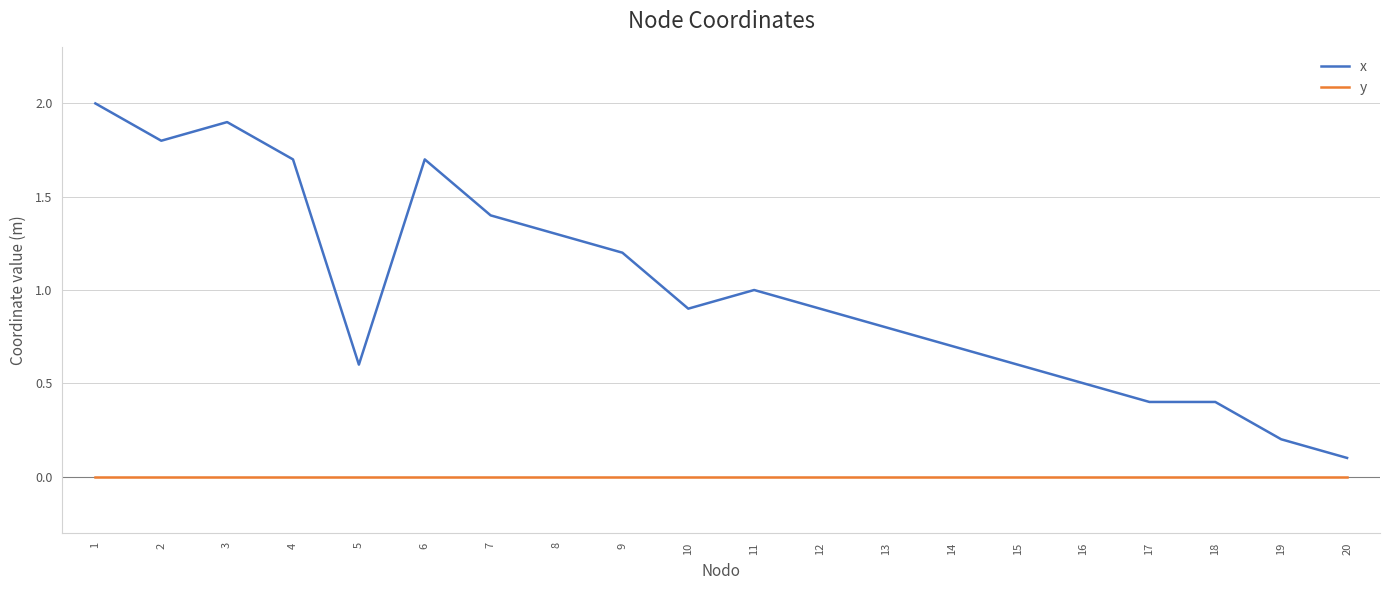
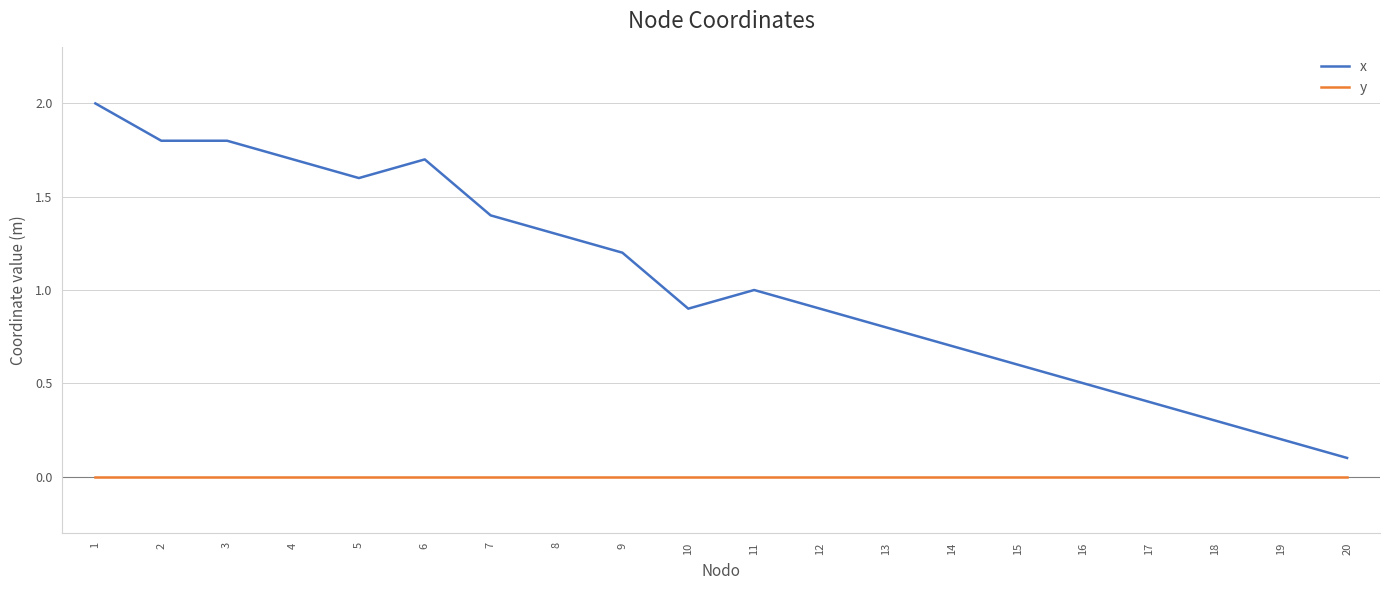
x, 3: 1.9 -> 1.8
x, 5: 0.6 -> 1.6
x, 18: 0.4 -> 0.3
